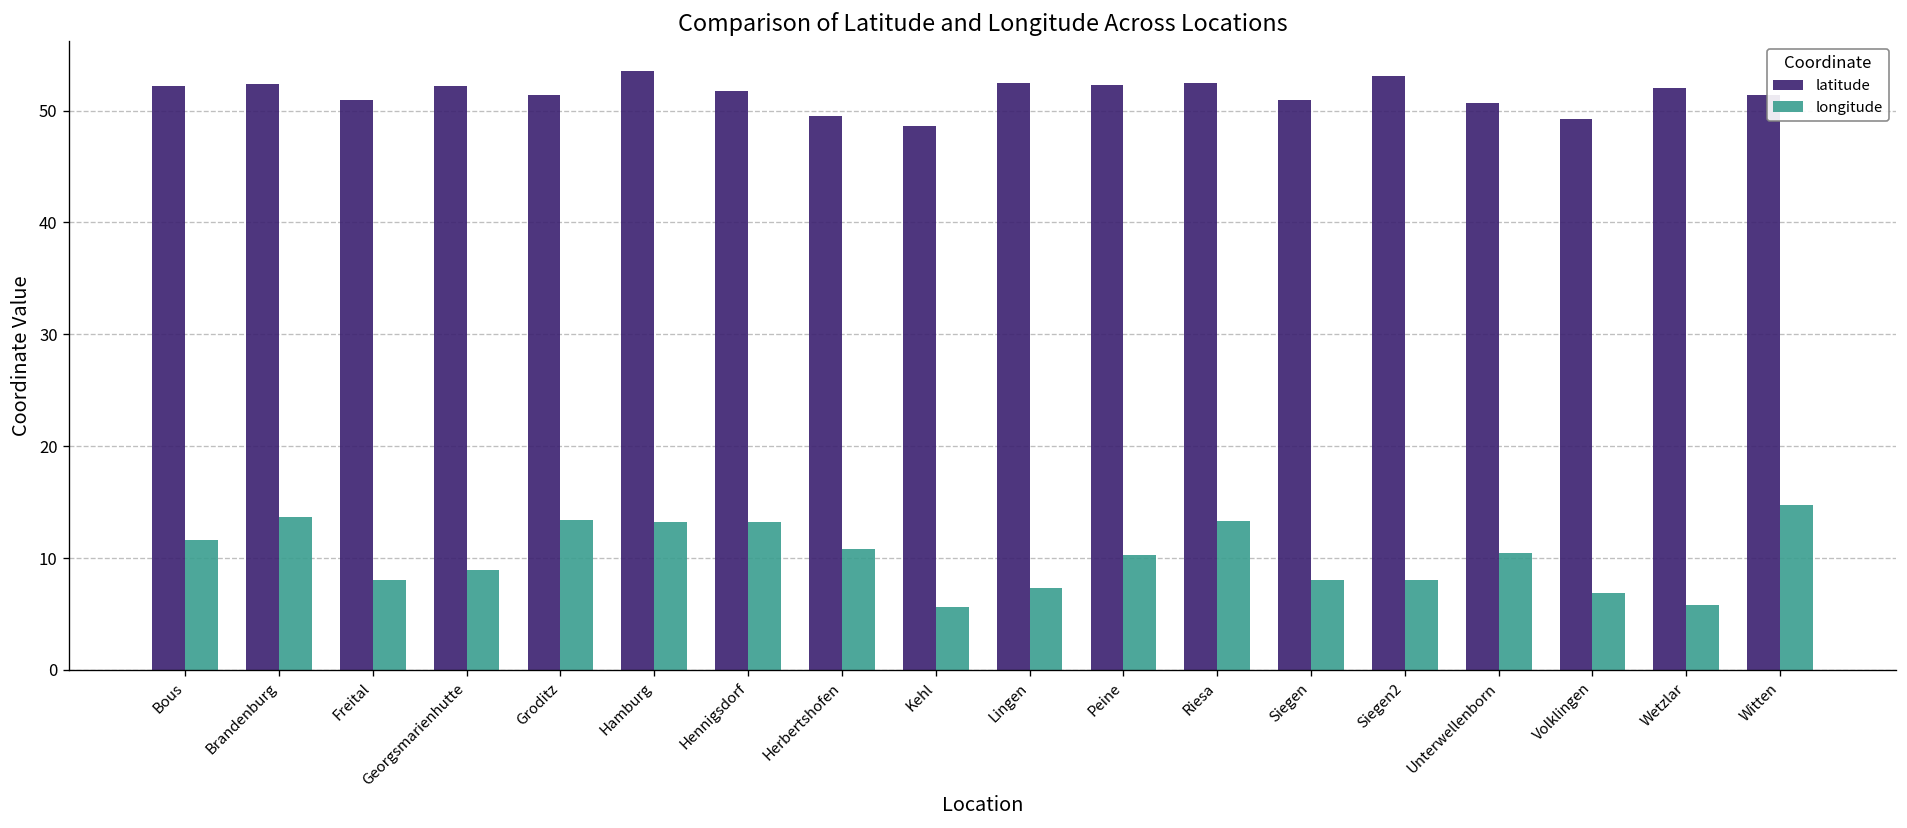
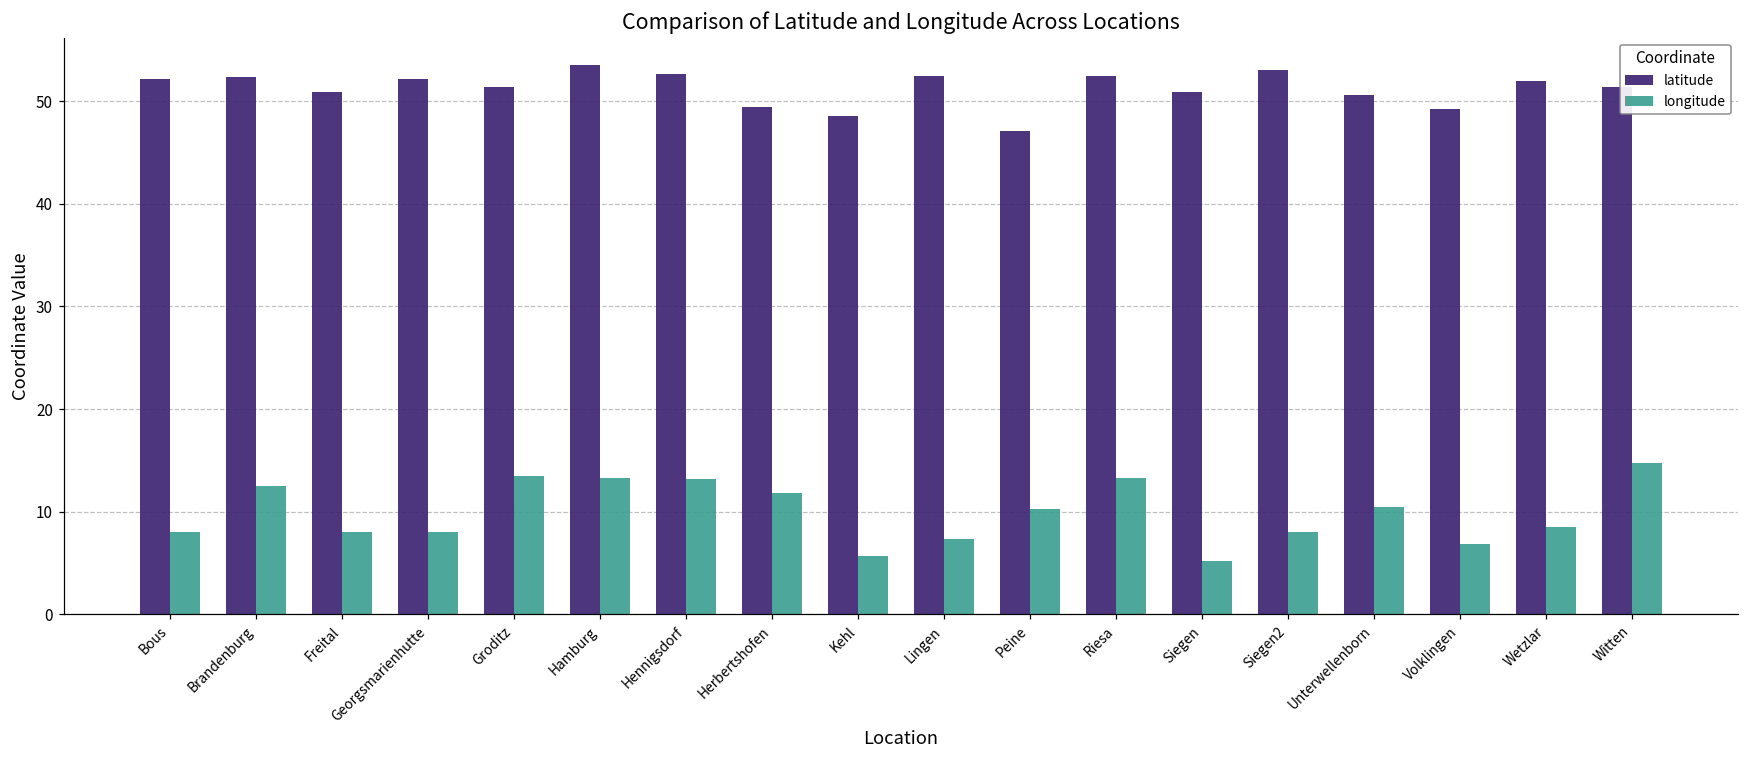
longitude, Bous: 12 -> 8
longitude, Brandenburg: 14 -> 13
longitude, Georgsmarienhutte: 9 -> 8
latitude, Hennigsdorf: 52 -> 53
longitude, Herbertshofen: 11 -> 12
latitude, Peine: 52 -> 47
longitude, Siegen: 8 -> 5
longitude, Wetzlar: 6 -> 8
